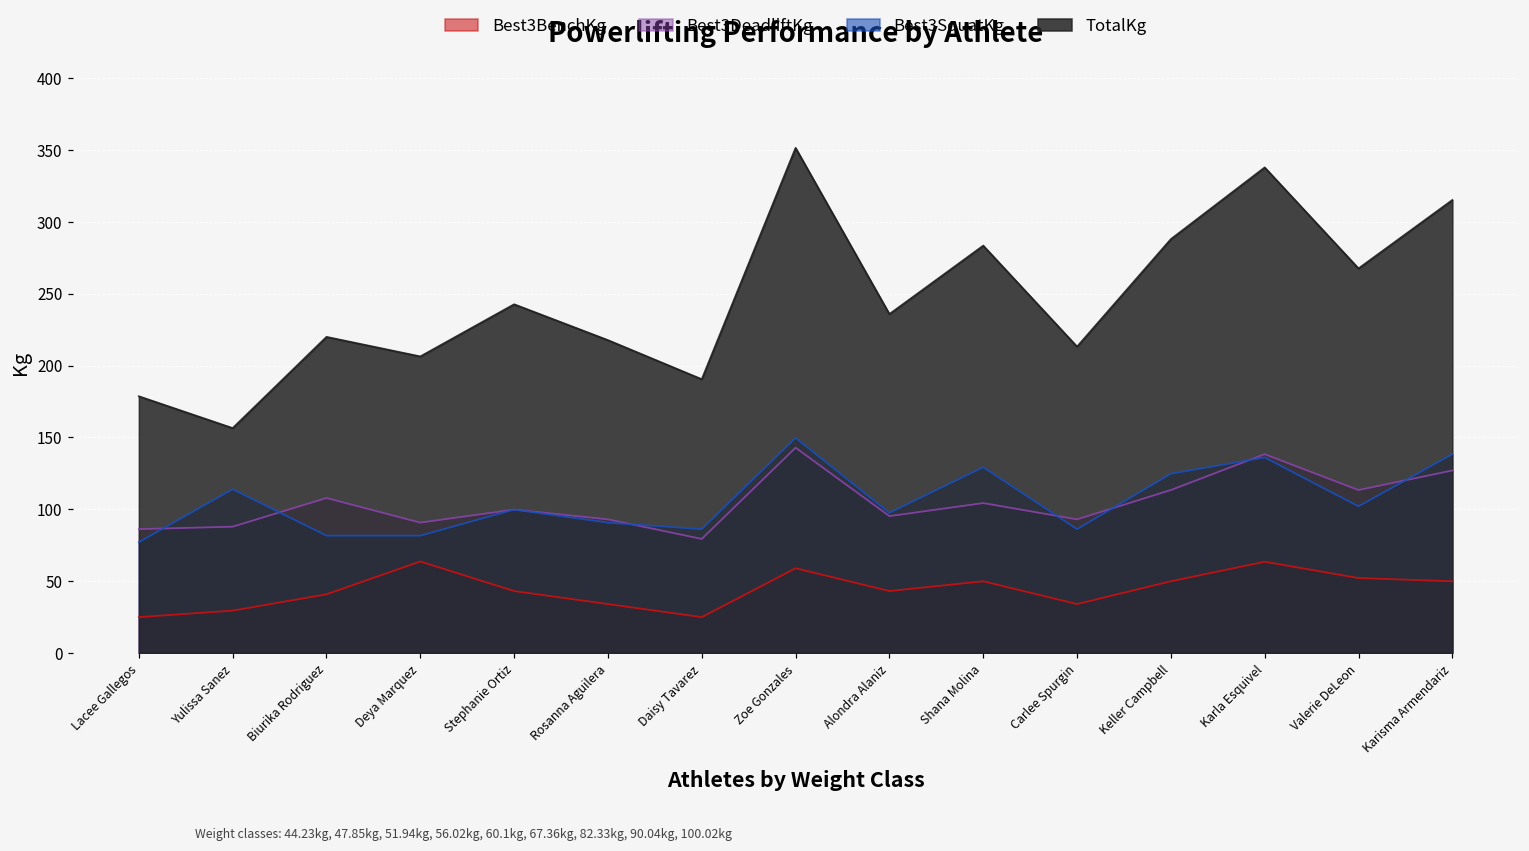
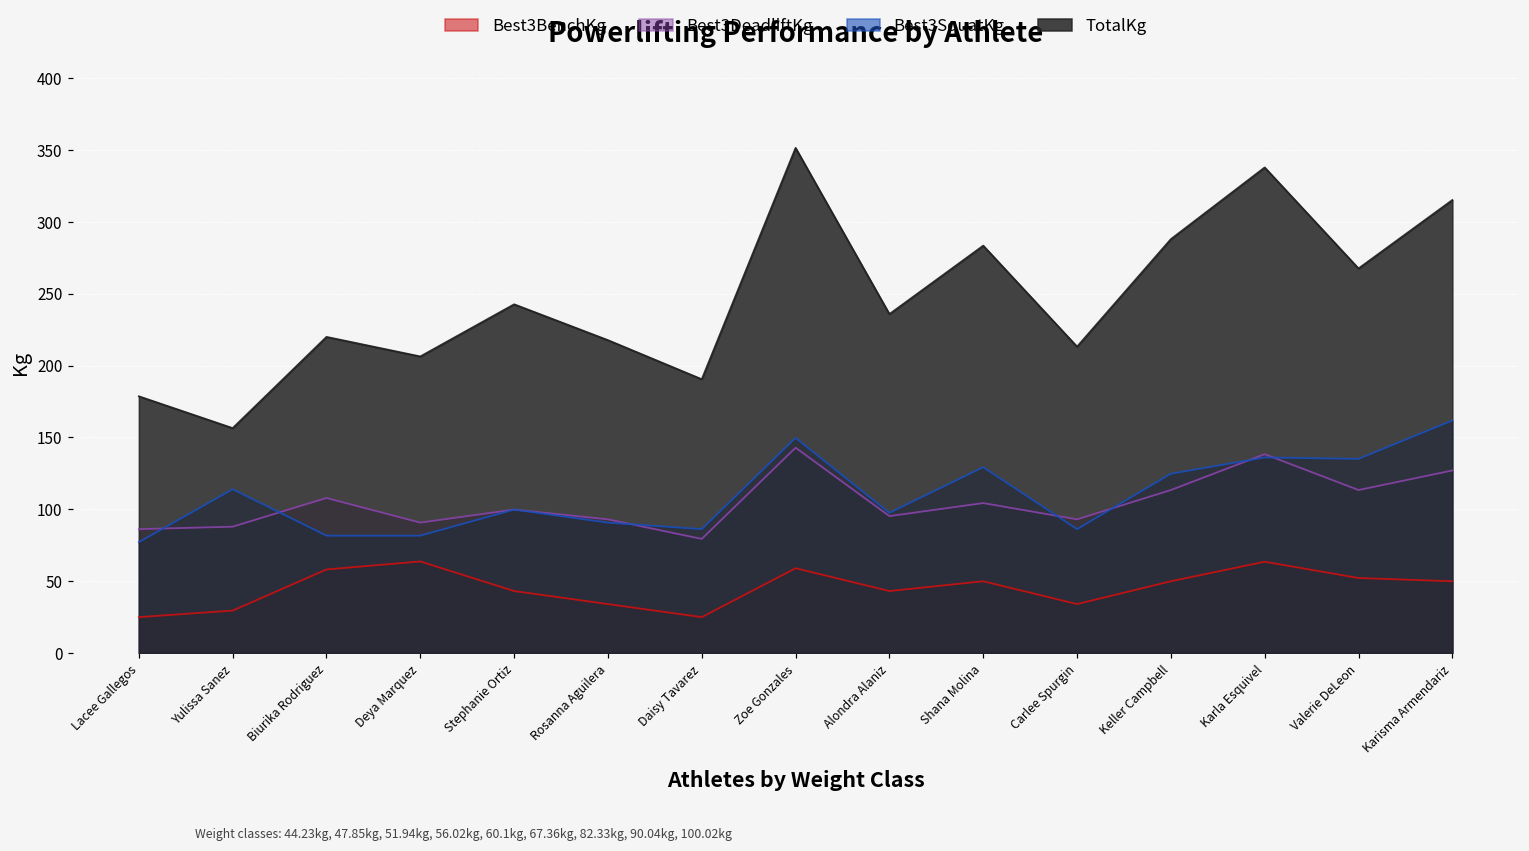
Best3BenchKg, Biurika Rodriguez: 41 -> 58
Best3SquatKg, Valerie DeLeon: 102 -> 135
Best3SquatKg, Karisma Armendariz: 138 -> 162
